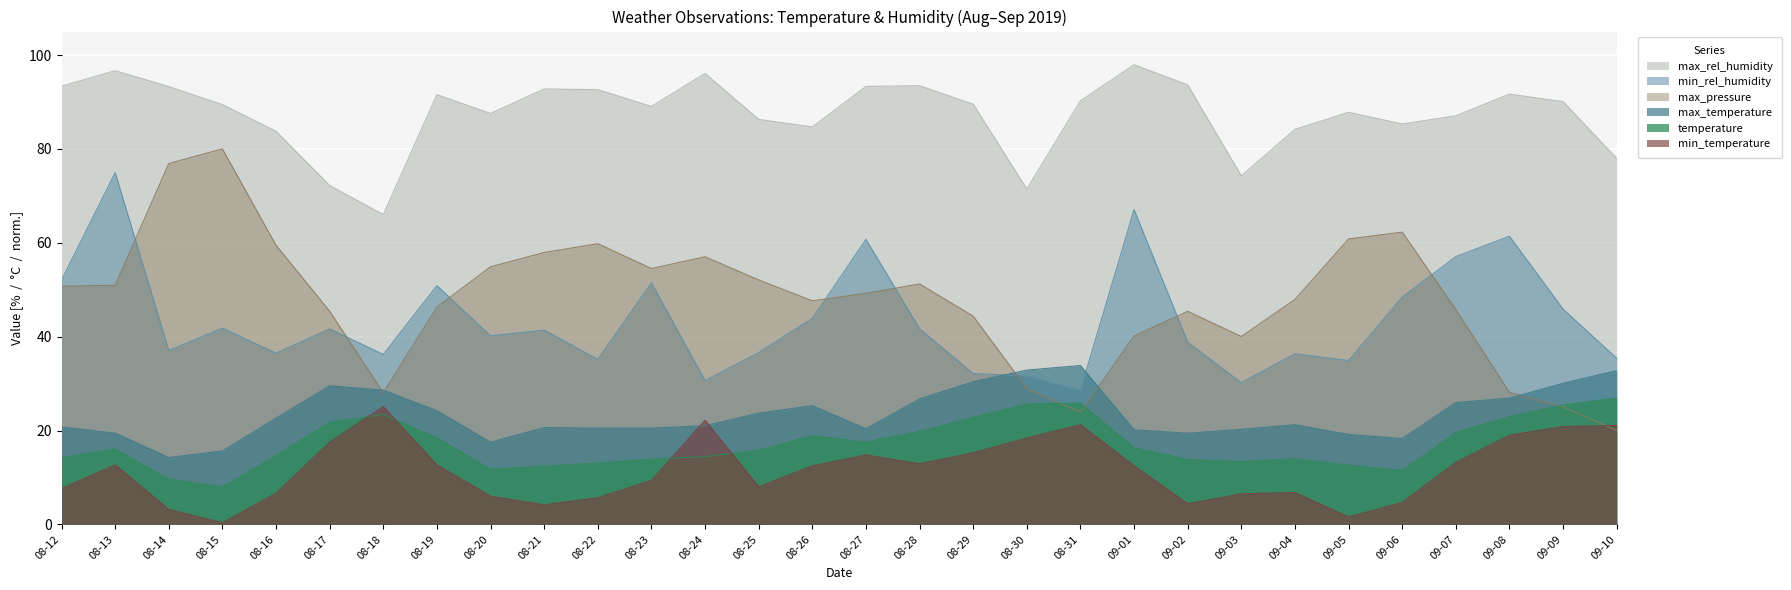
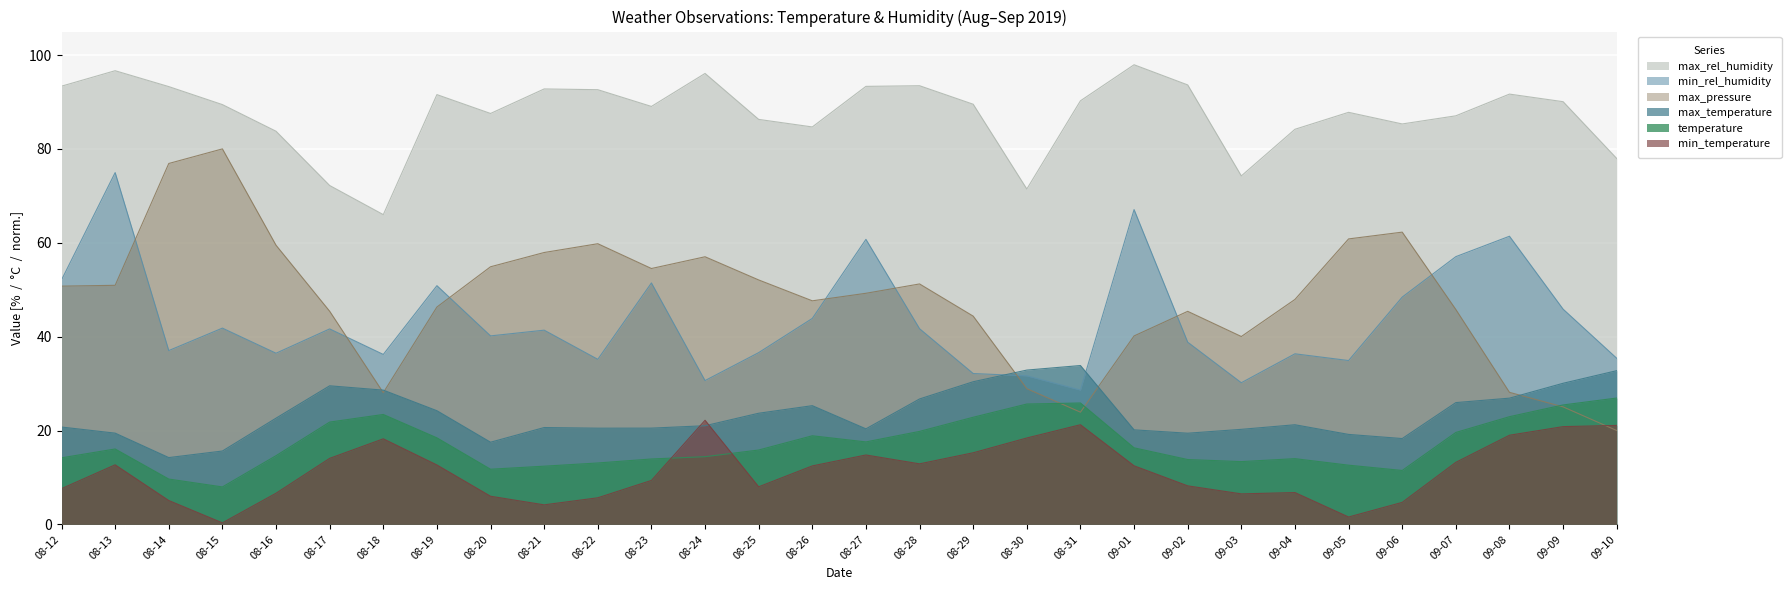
min_temperature, 08-14: 3 -> 5
min_temperature, 08-17: 18 -> 14
min_temperature, 08-18: 25 -> 18
min_temperature, 09-02: 4 -> 8
